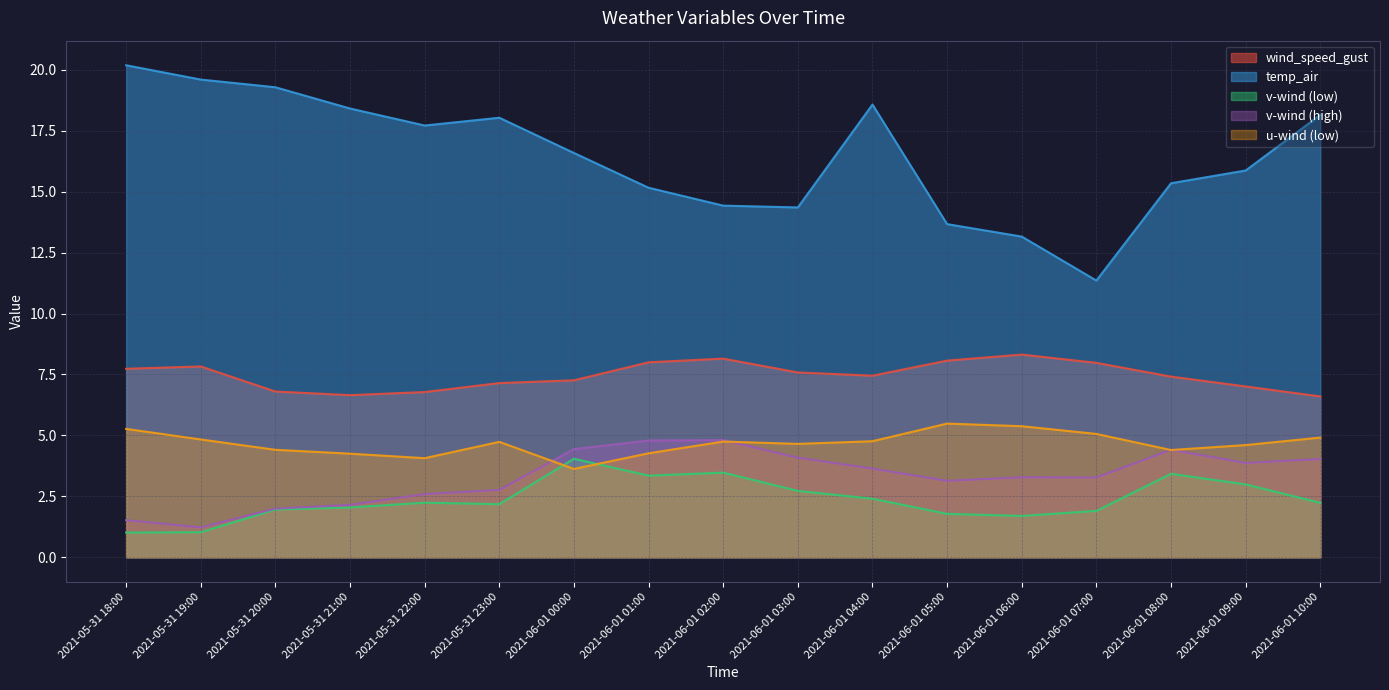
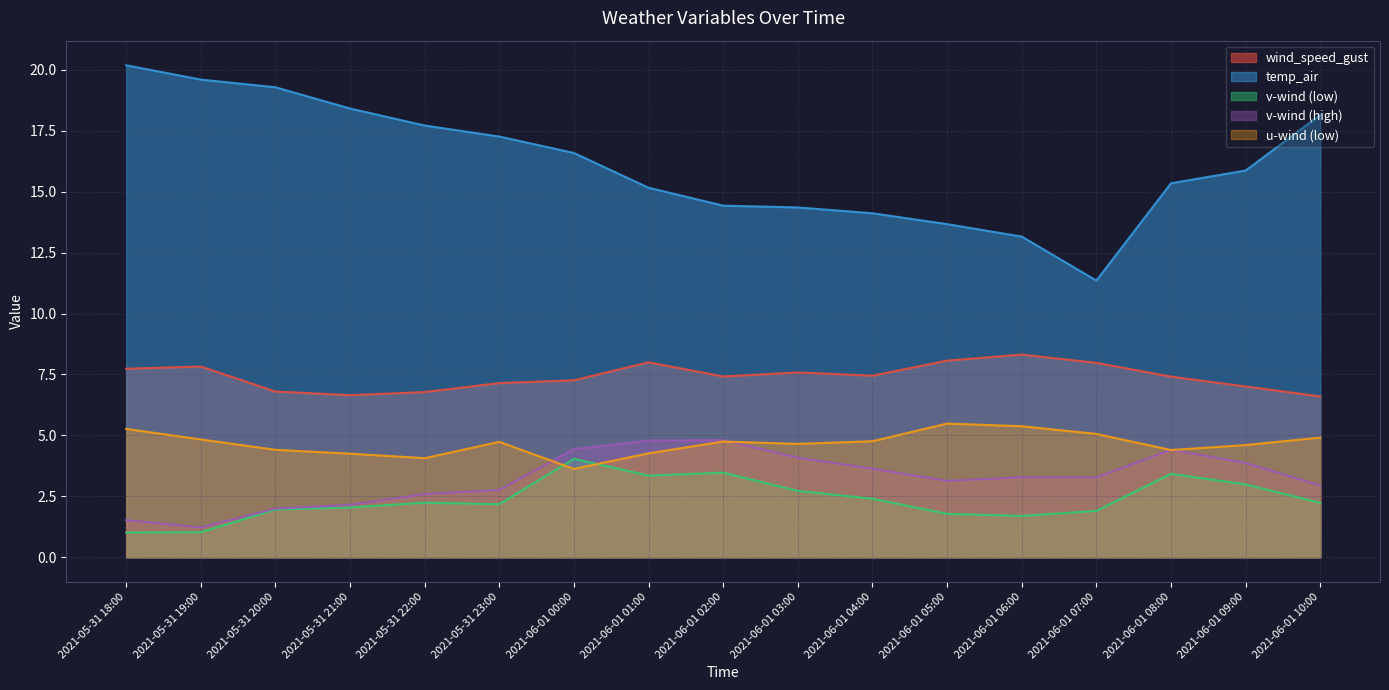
temp_air, 2021-05-31 23:00: 18.0 -> 17.3
wind_speed_gust, 2021-06-01 02:00: 8.1 -> 7.4
temp_air, 2021-06-01 04:00: 18.6 -> 14.1
v-wind (high), 2021-06-01 10:00: 4.0 -> 2.9
